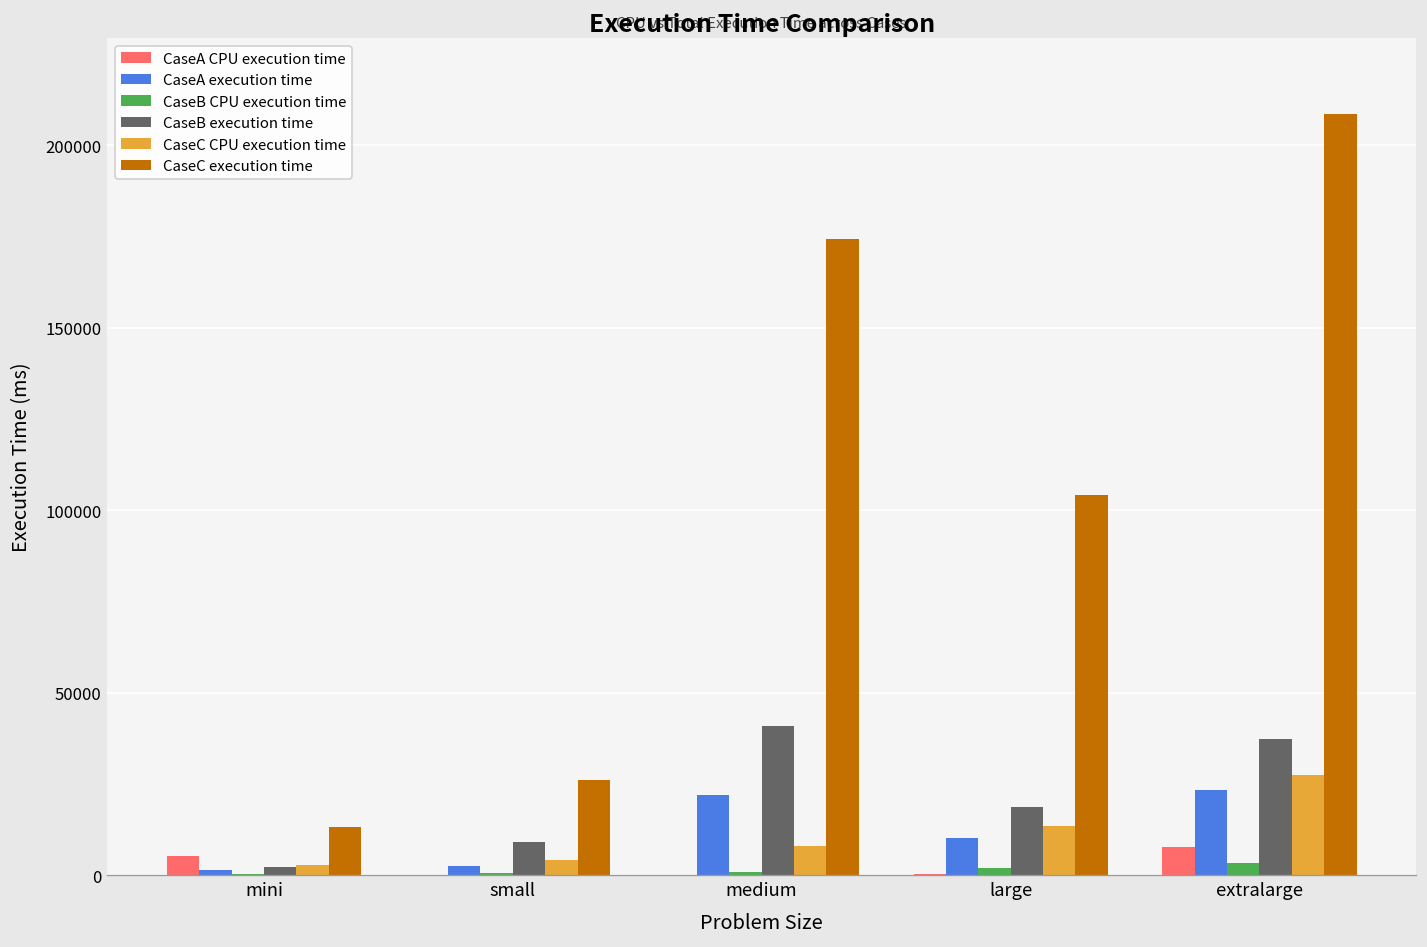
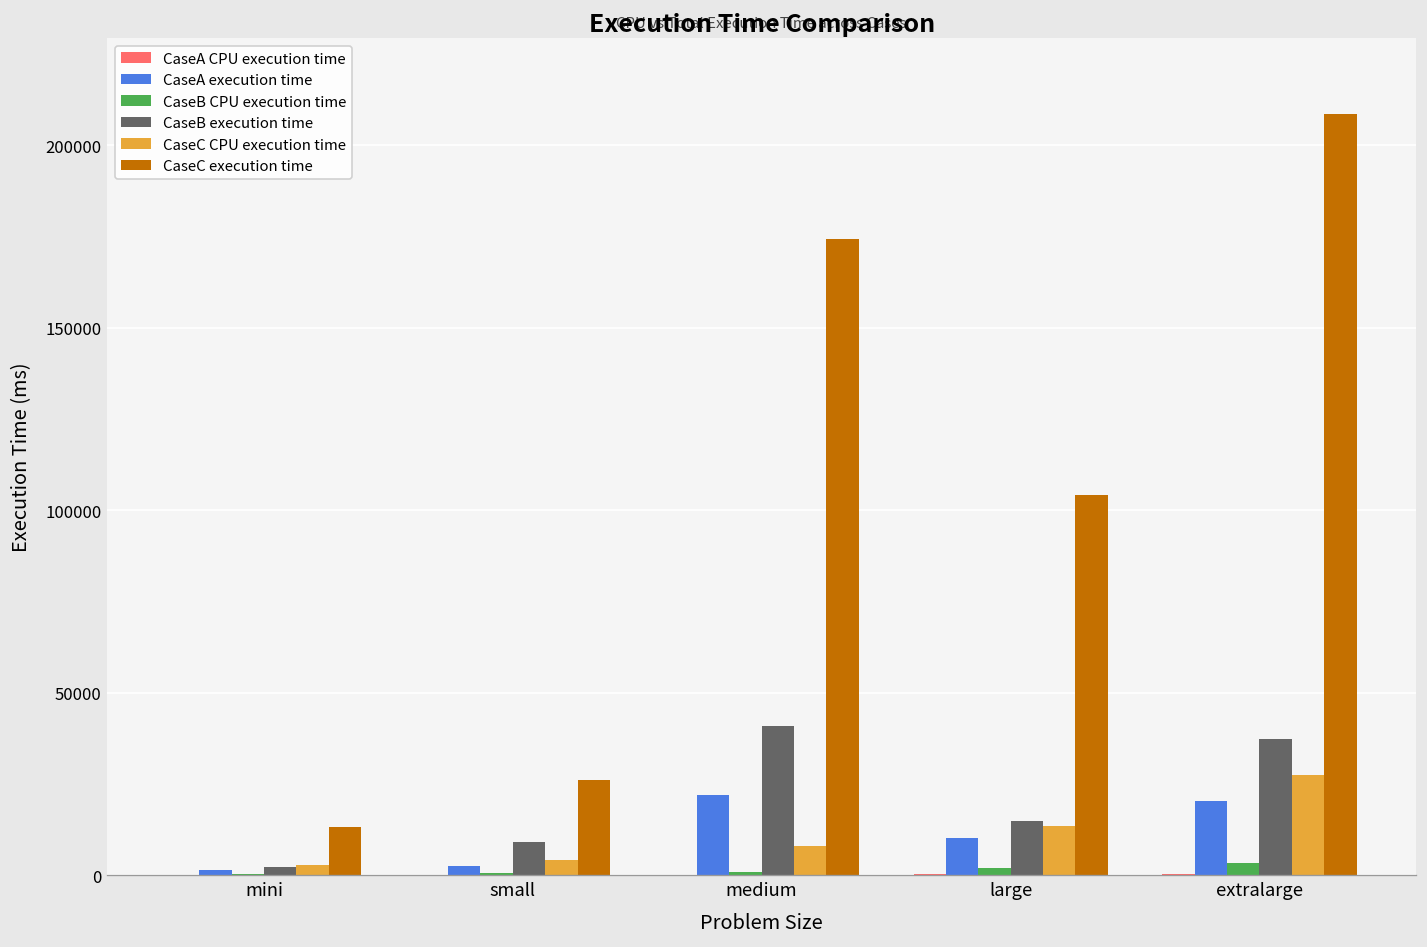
CaseA CPU execution time, mini: 5000 -> 0
CaseB execution time, large: 19000 -> 15000
CaseA CPU execution time, extralarge: 8000 -> 0
CaseA execution time, extralarge: 23000 -> 20000
